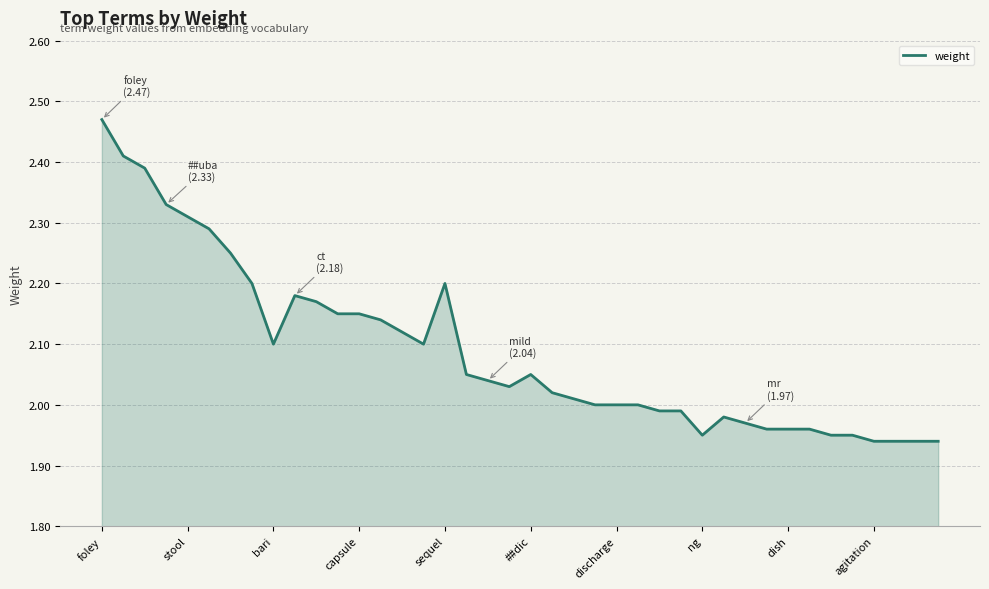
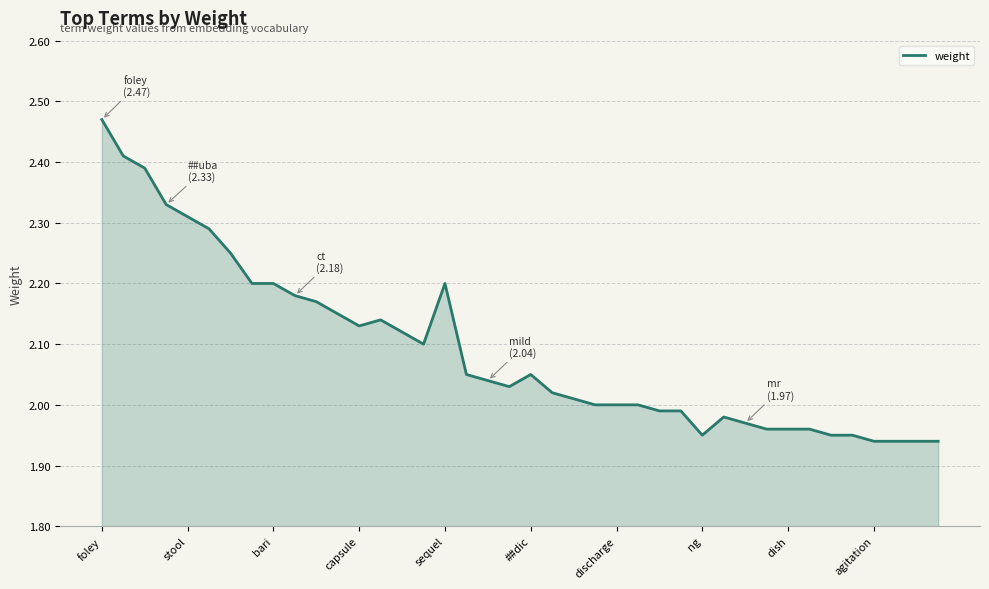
bari: 2.1 -> 2.2
capsule: 2.15 -> 2.13
